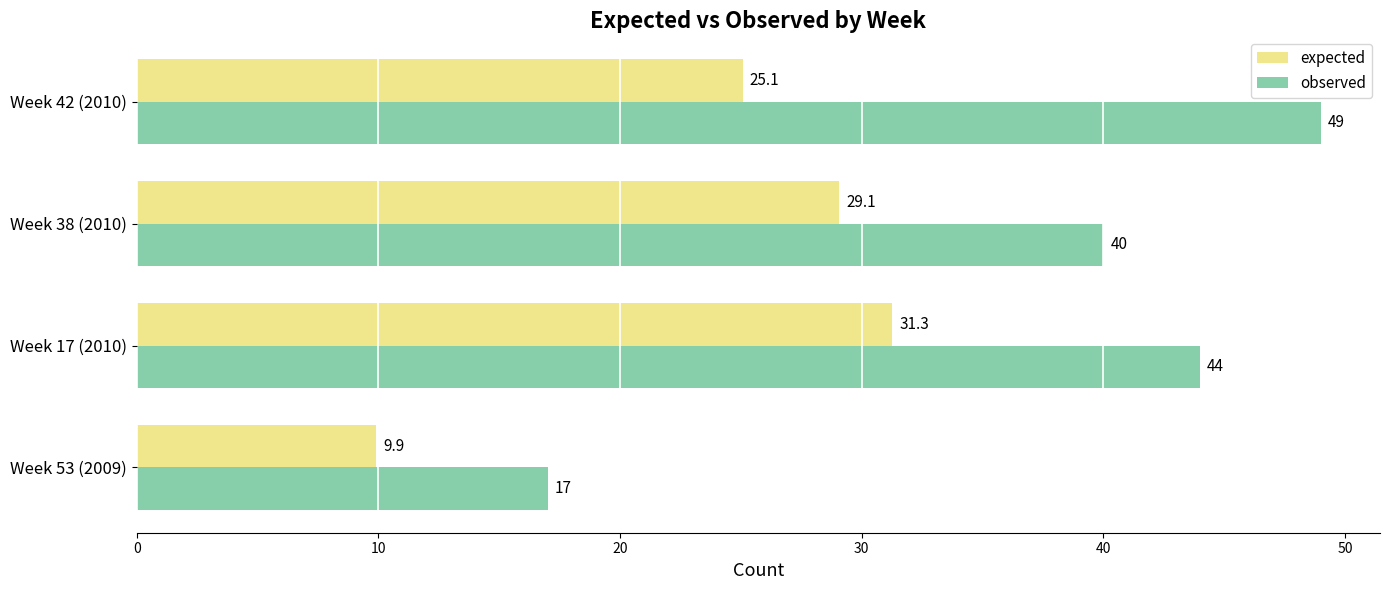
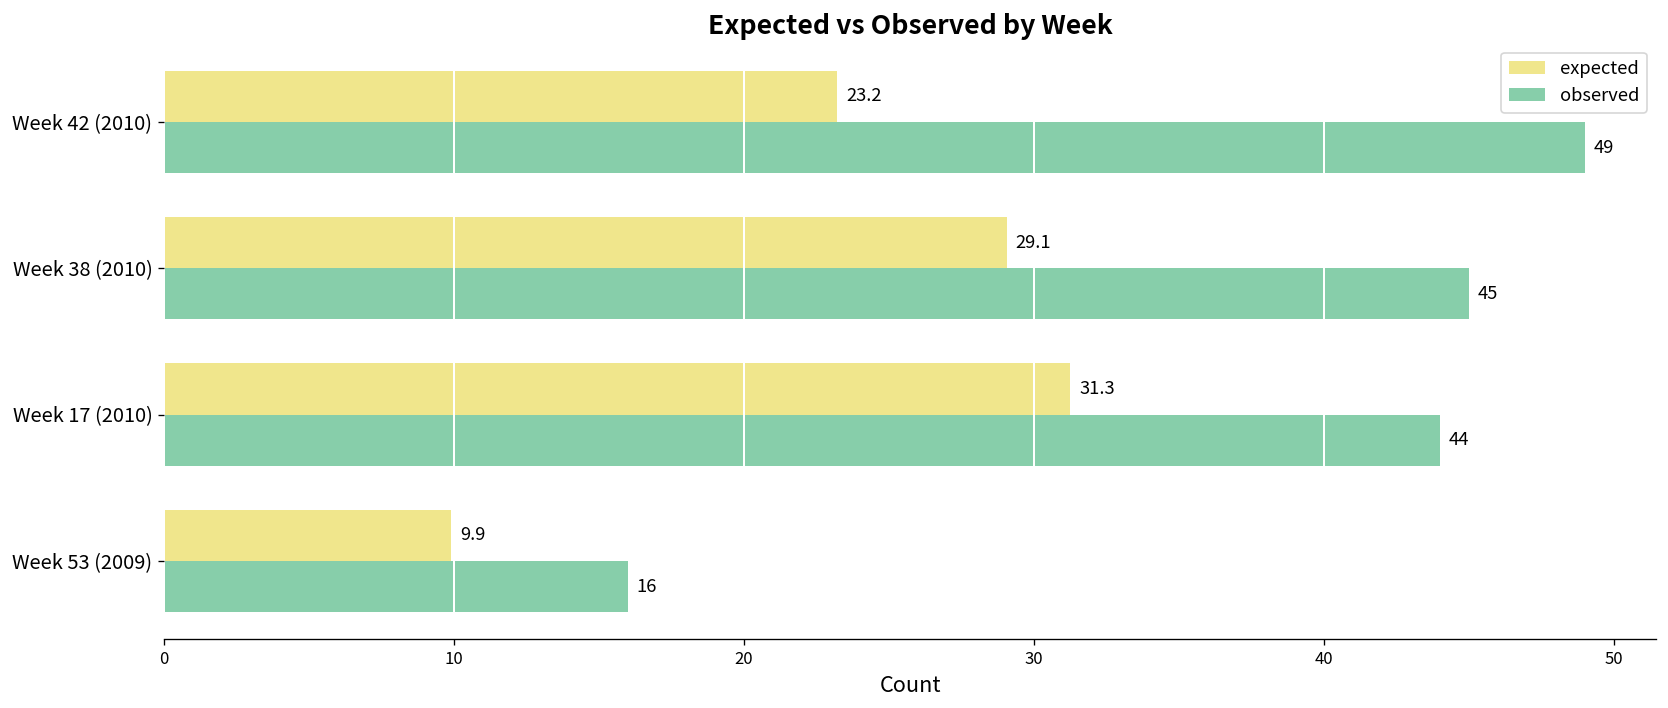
expected, Week 42 (2010): 25.1 -> 23.2
observed, Week 38 (2010): 40 -> 45
observed, Week 53 (2009): 17 -> 16
